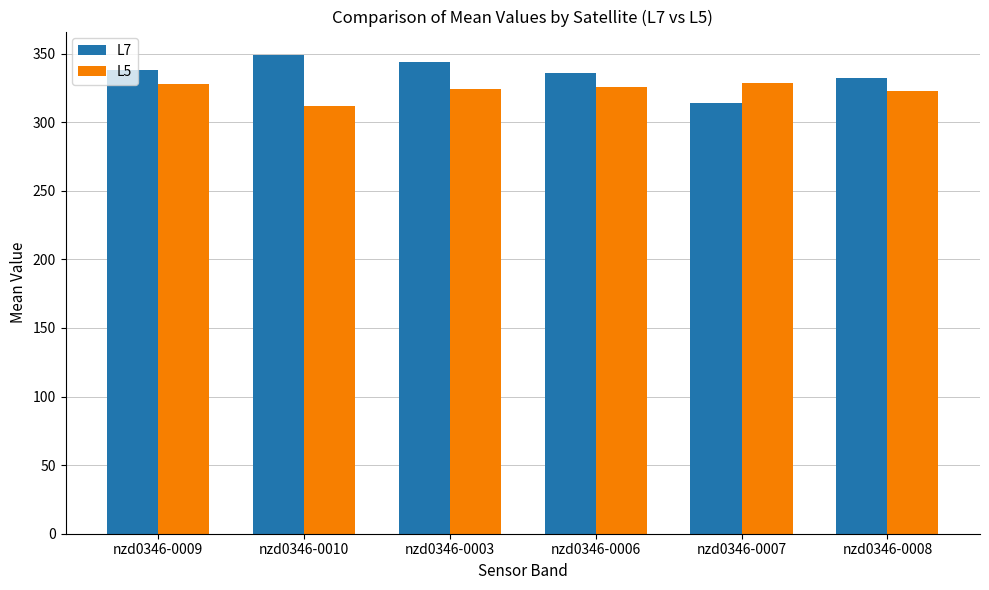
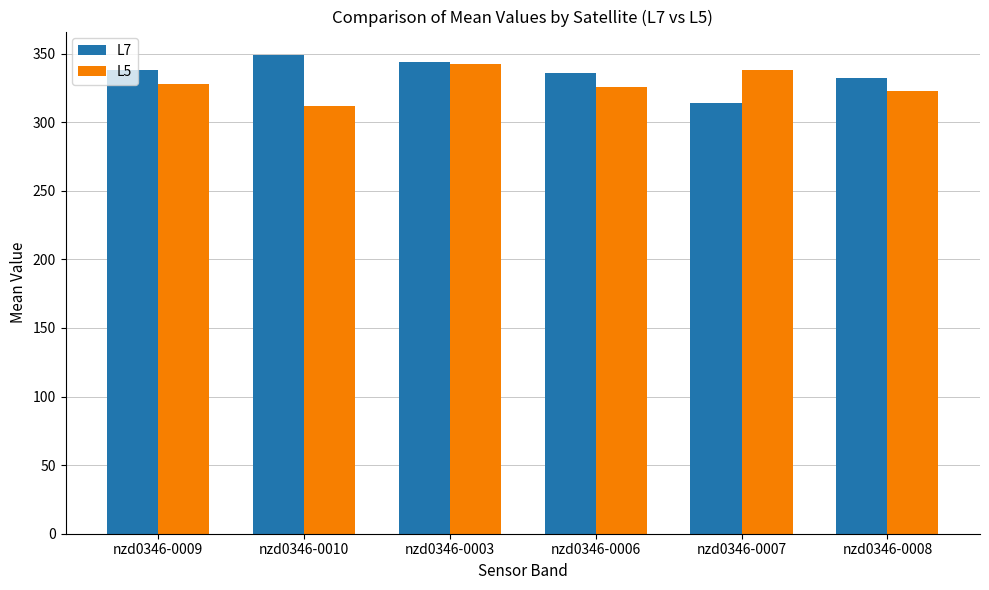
L5, nzd0346-0003: 324 -> 342
L5, nzd0346-0007: 328 -> 338
